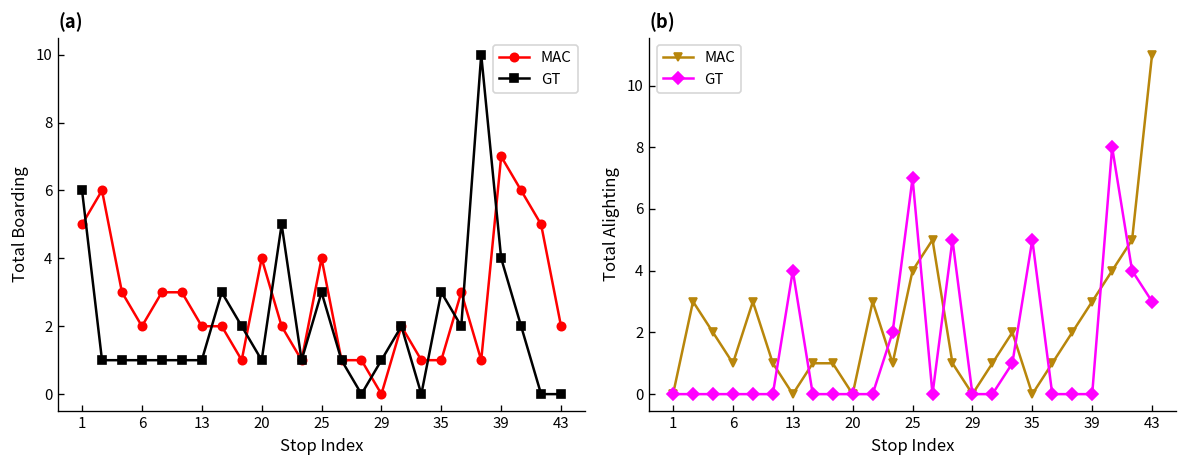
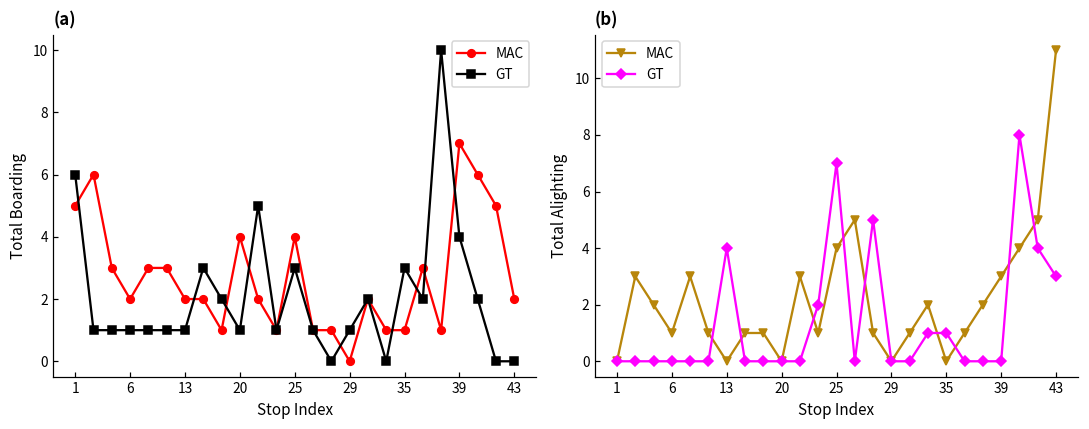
(b), GT, 35: 5 -> 1
